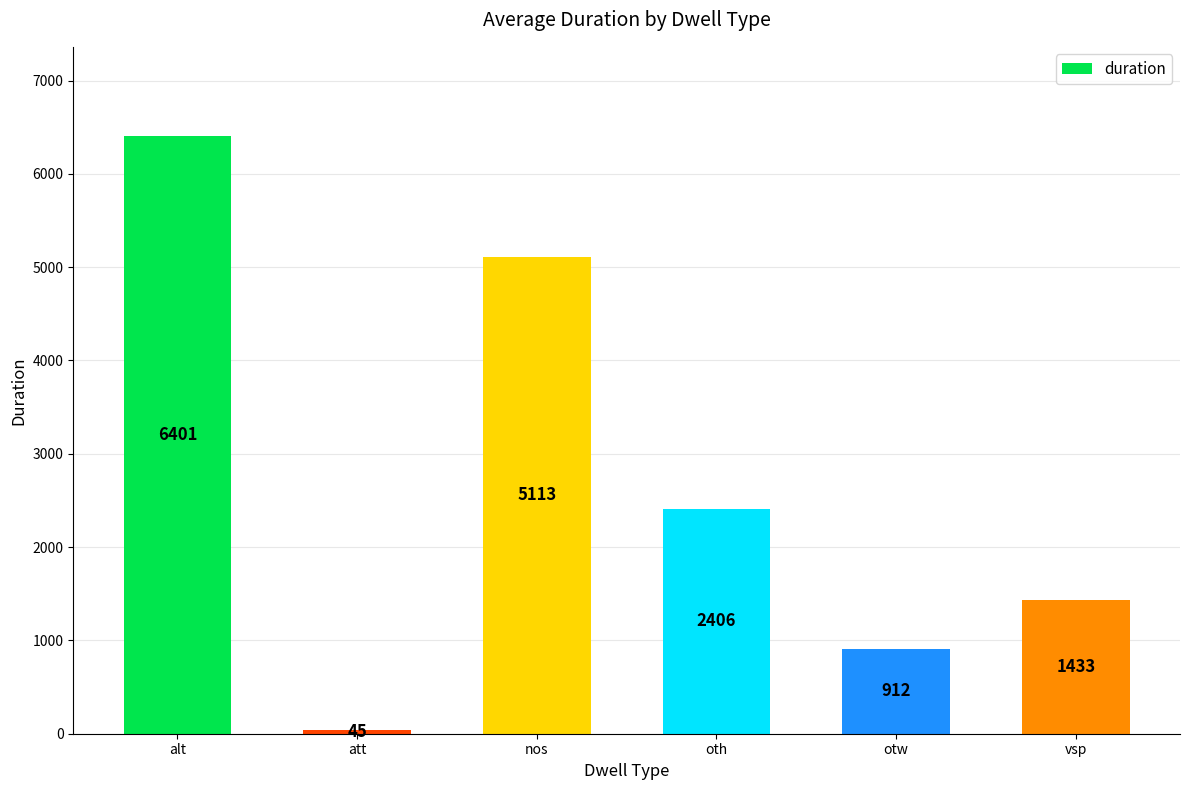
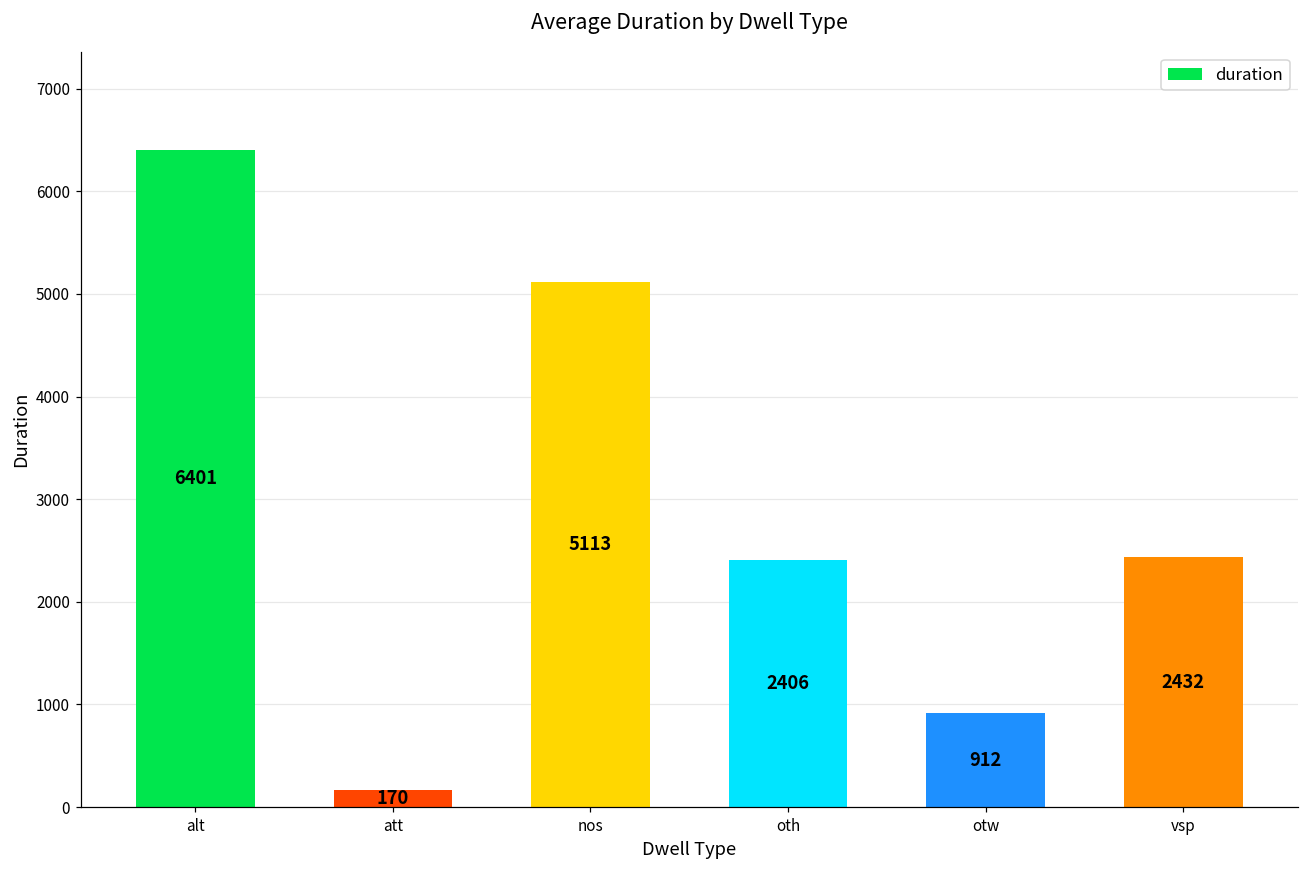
att: 45 -> 170
vsp: 1433 -> 2432
